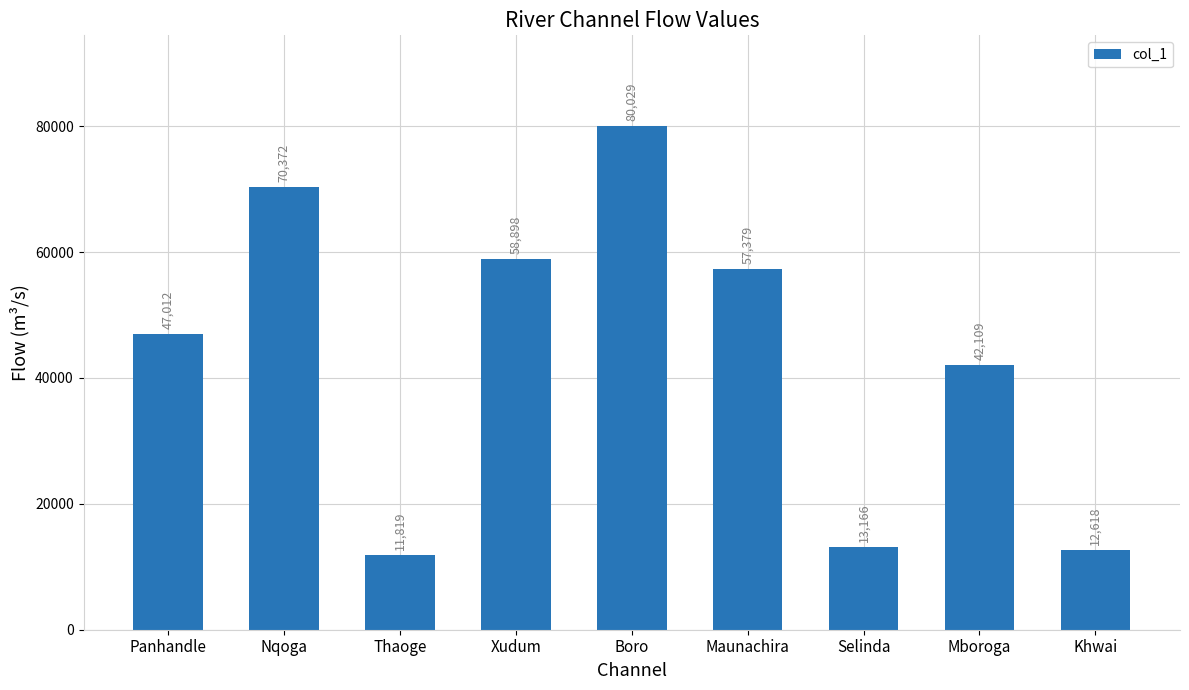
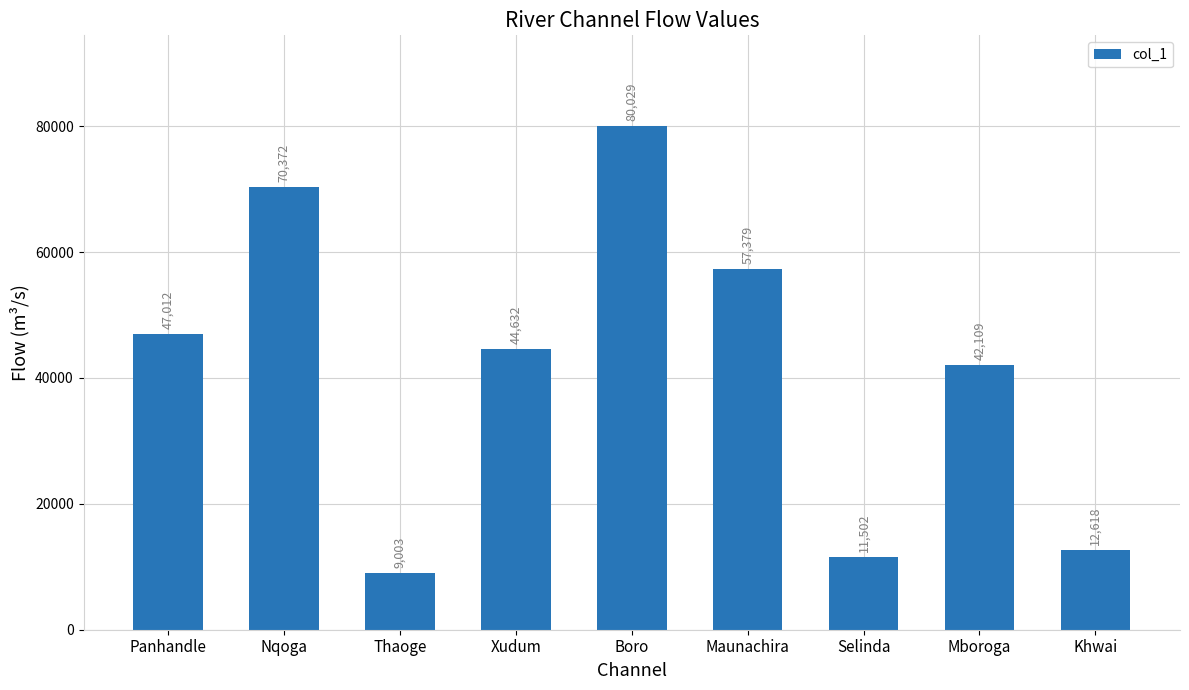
Thaoge: 11,819 -> 9,003
Xudum: 58,898 -> 44,632
Selinda: 13,166 -> 11,502
